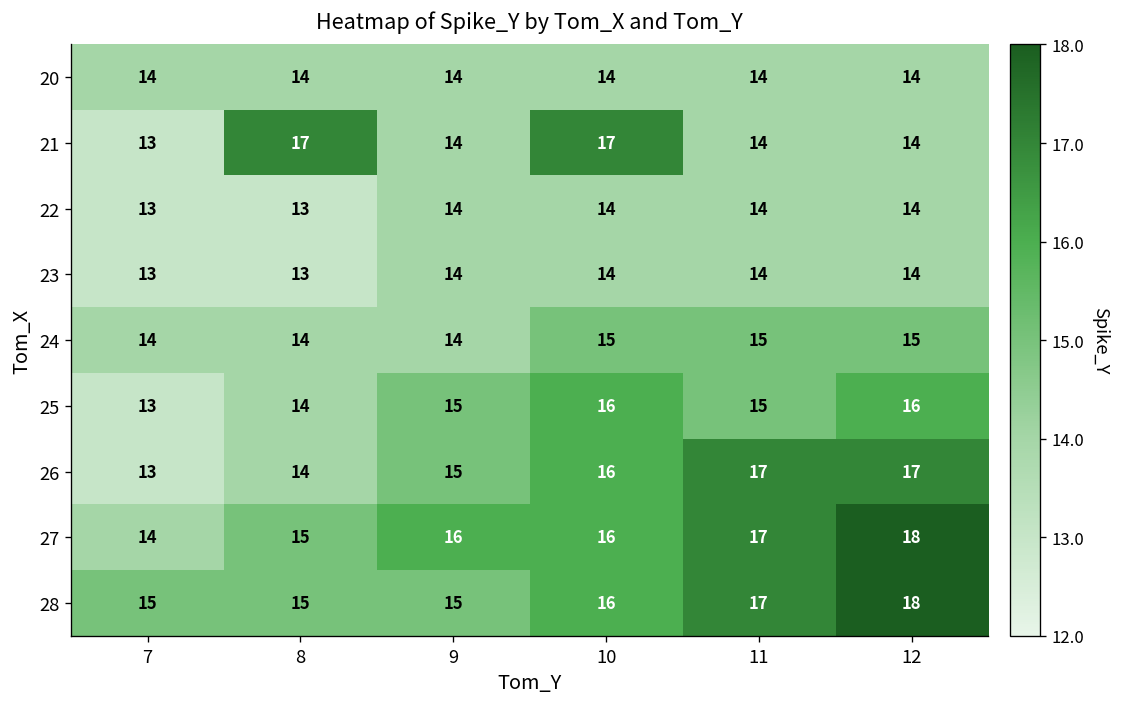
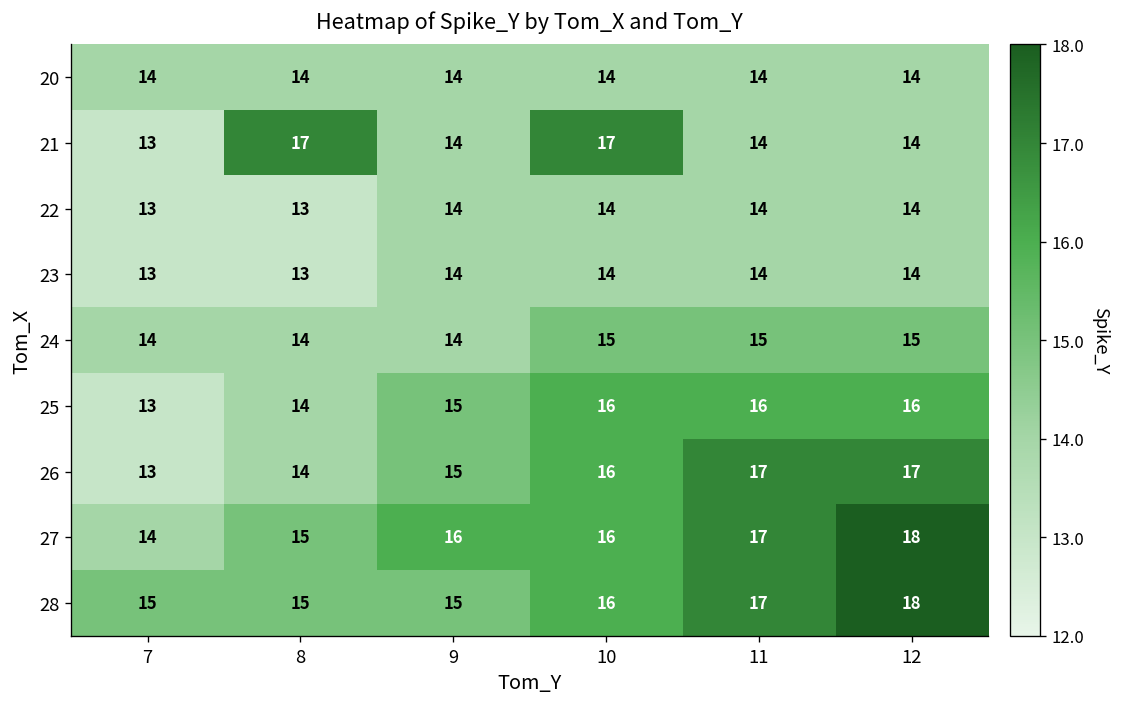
25, 11: 15 -> 16
